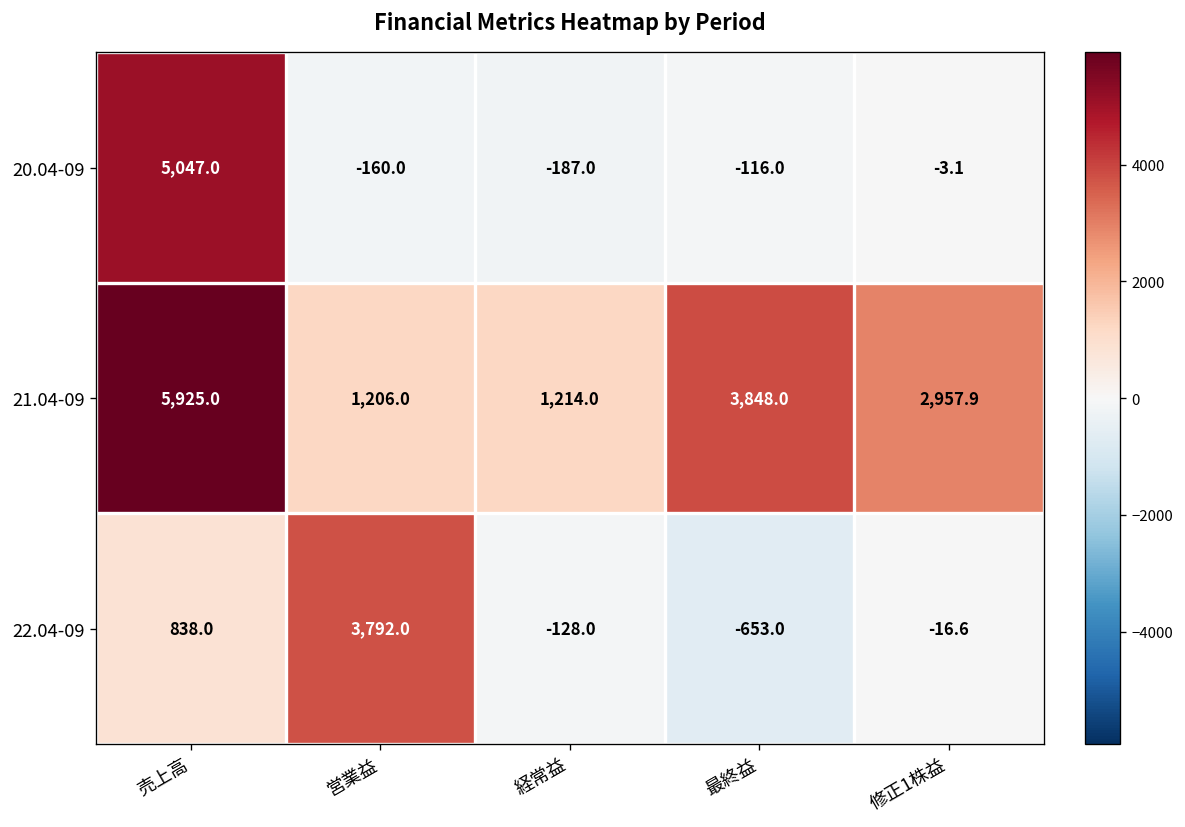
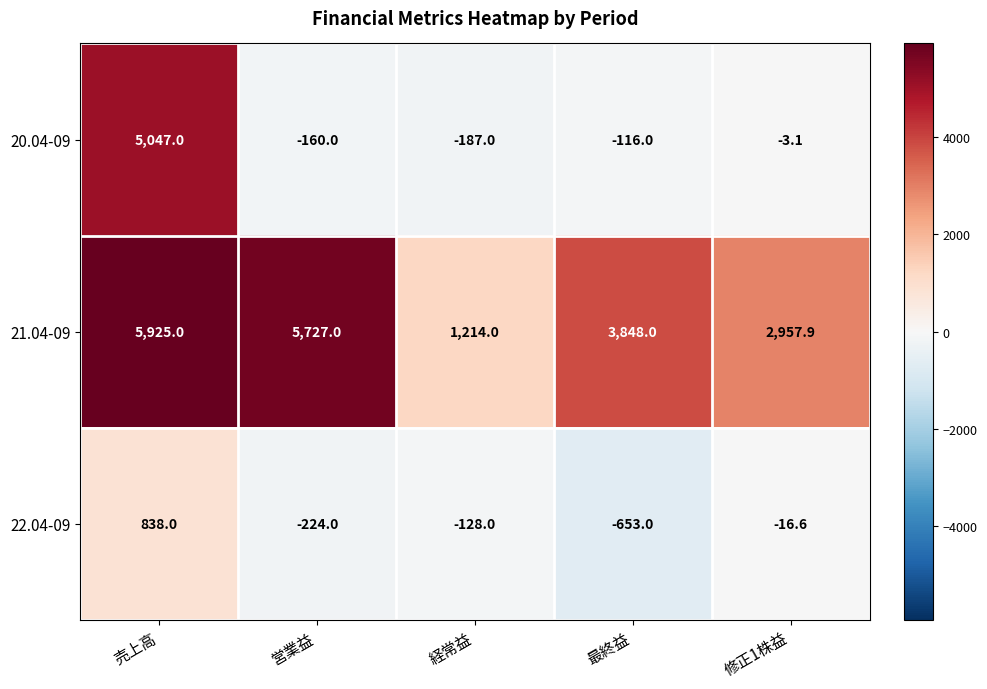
21.04-09, 営業益: 1,206.0 -> 5,727.0
22.04-09, 営業益: 3,792.0 -> -224.0
